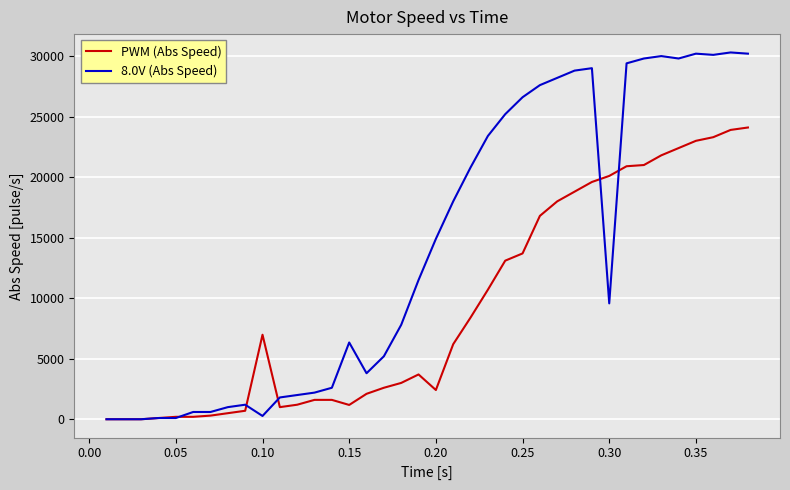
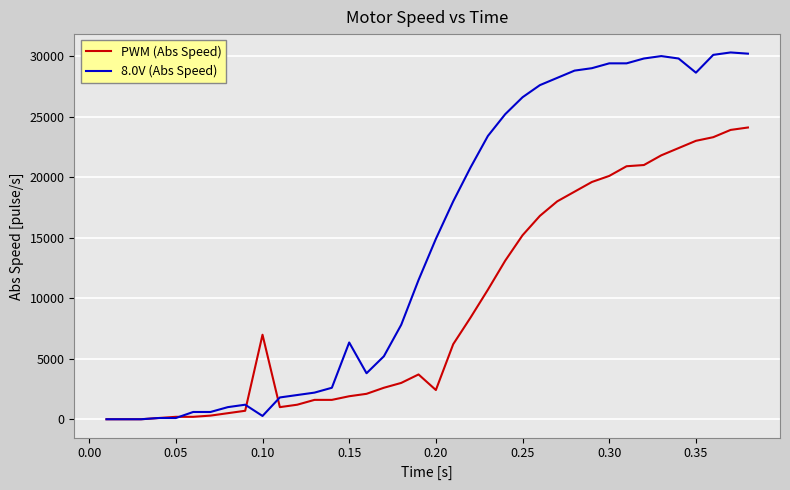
PWM (Abs Speed), 0.15: 1200 -> 1900
PWM (Abs Speed), 0.25: 13700 -> 15200
8.0V (Abs Speed), 0.30: 9600 -> 29400
8.0V (Abs Speed), 0.35: 30200 -> 28600
